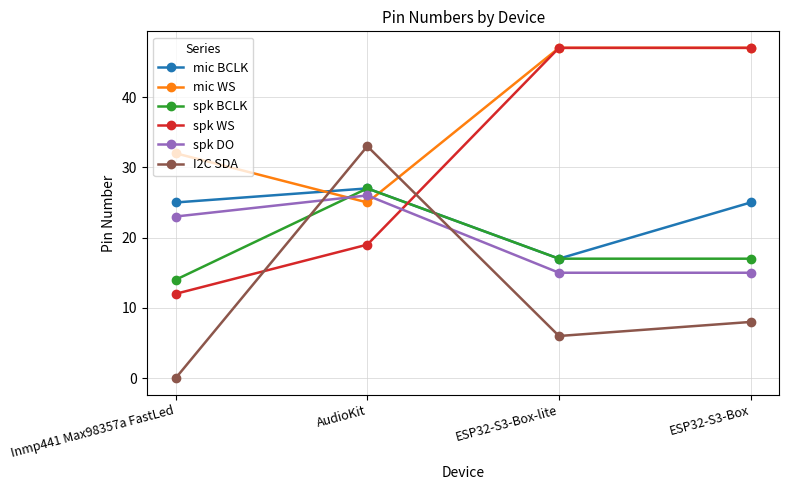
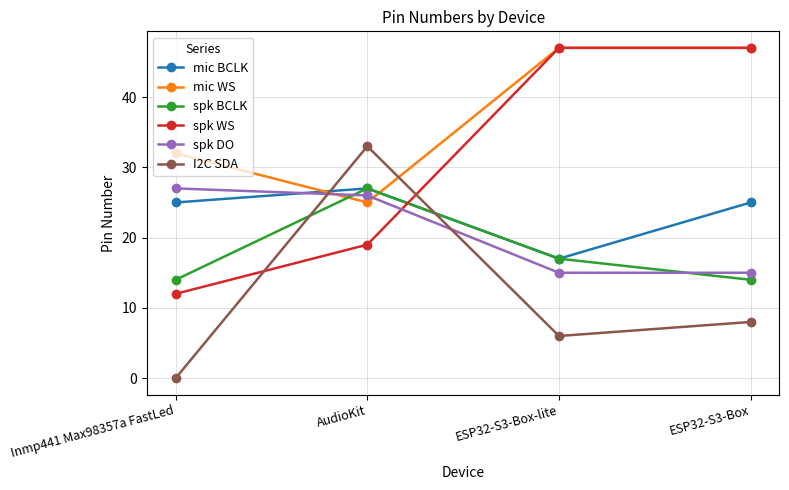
spk DO, Inmp441 Max98357a FastLed: 23 -> 27
spk BCLK, ESP32-S3-Box: 17 -> 14
